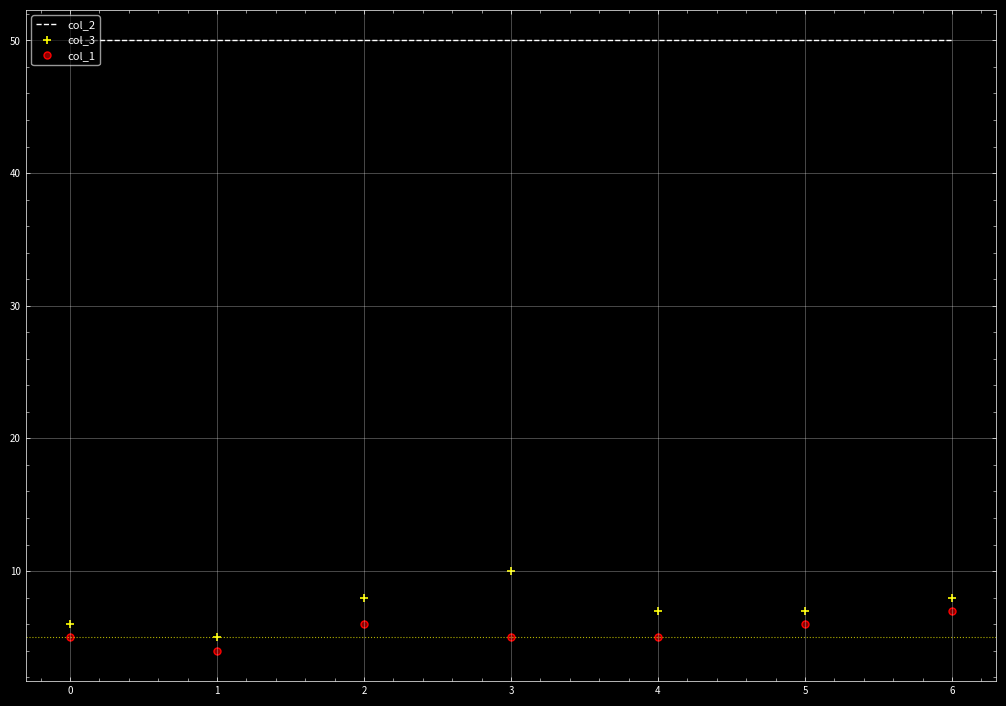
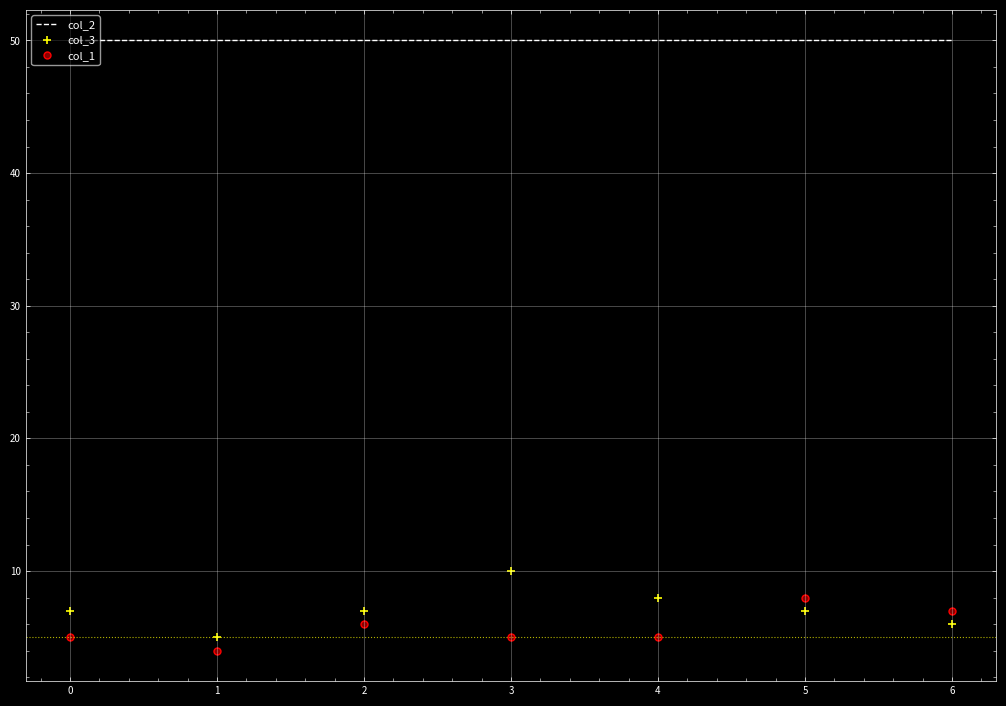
col_3, 0: 6 -> 7
col_3, 2: 8 -> 7
col_3, 4: 7 -> 8
col_1, 5: 6 -> 8
col_3, 6: 8 -> 6
